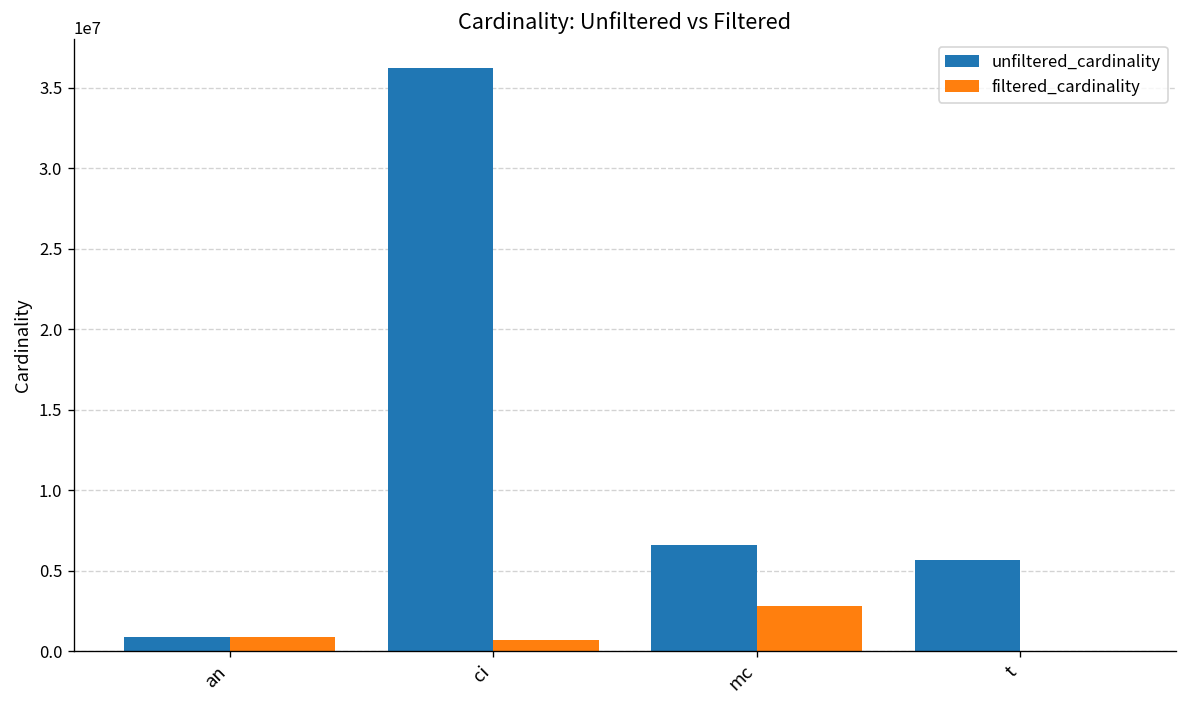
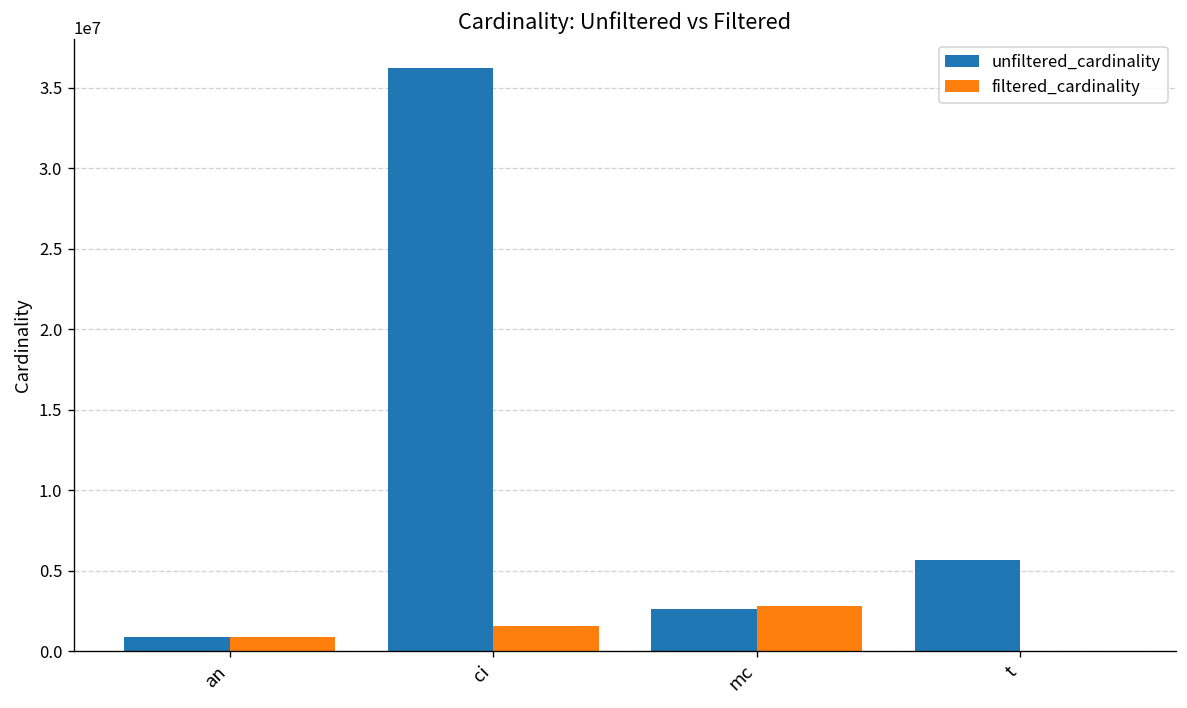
filtered_cardinality, ci: 700000 -> 1500000
unfiltered_cardinality, mc: 6600000 -> 2600000
